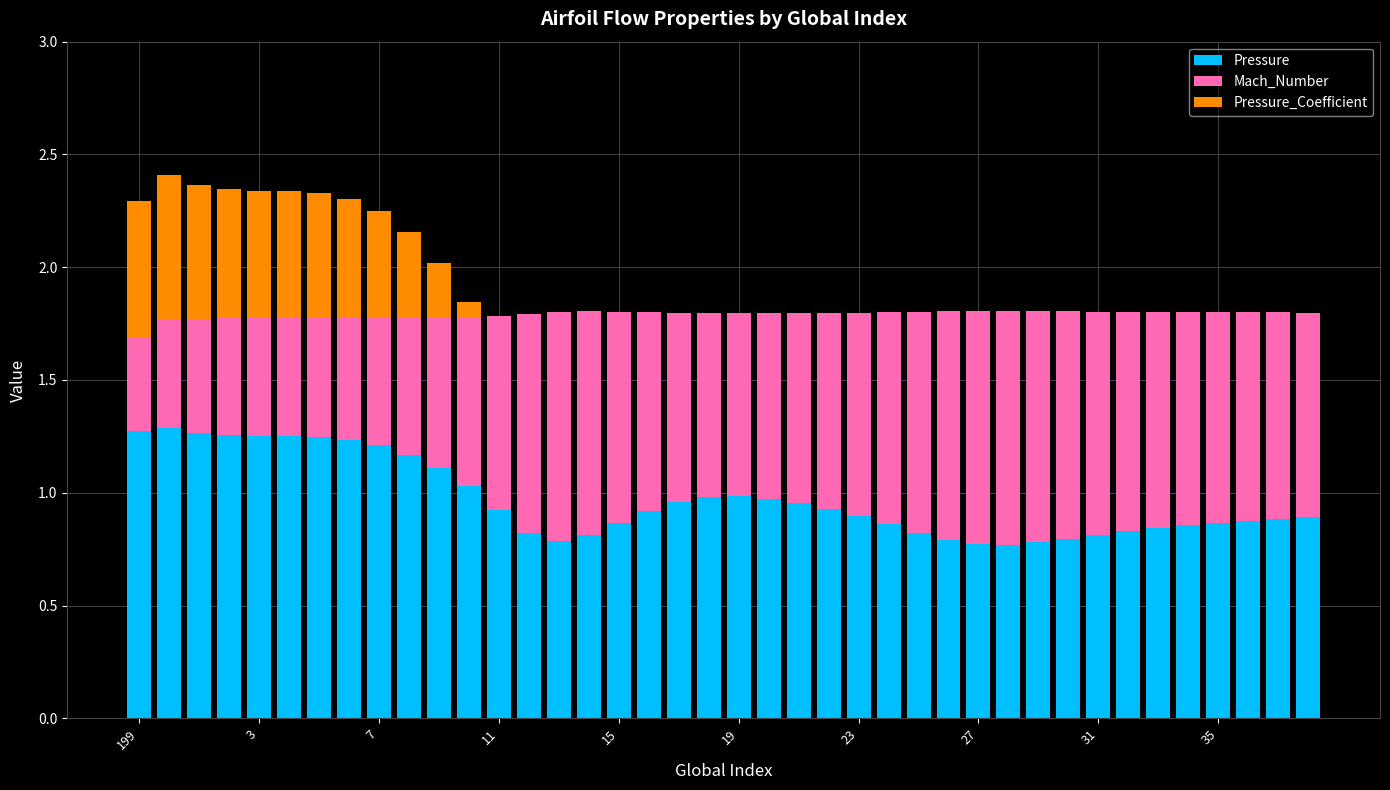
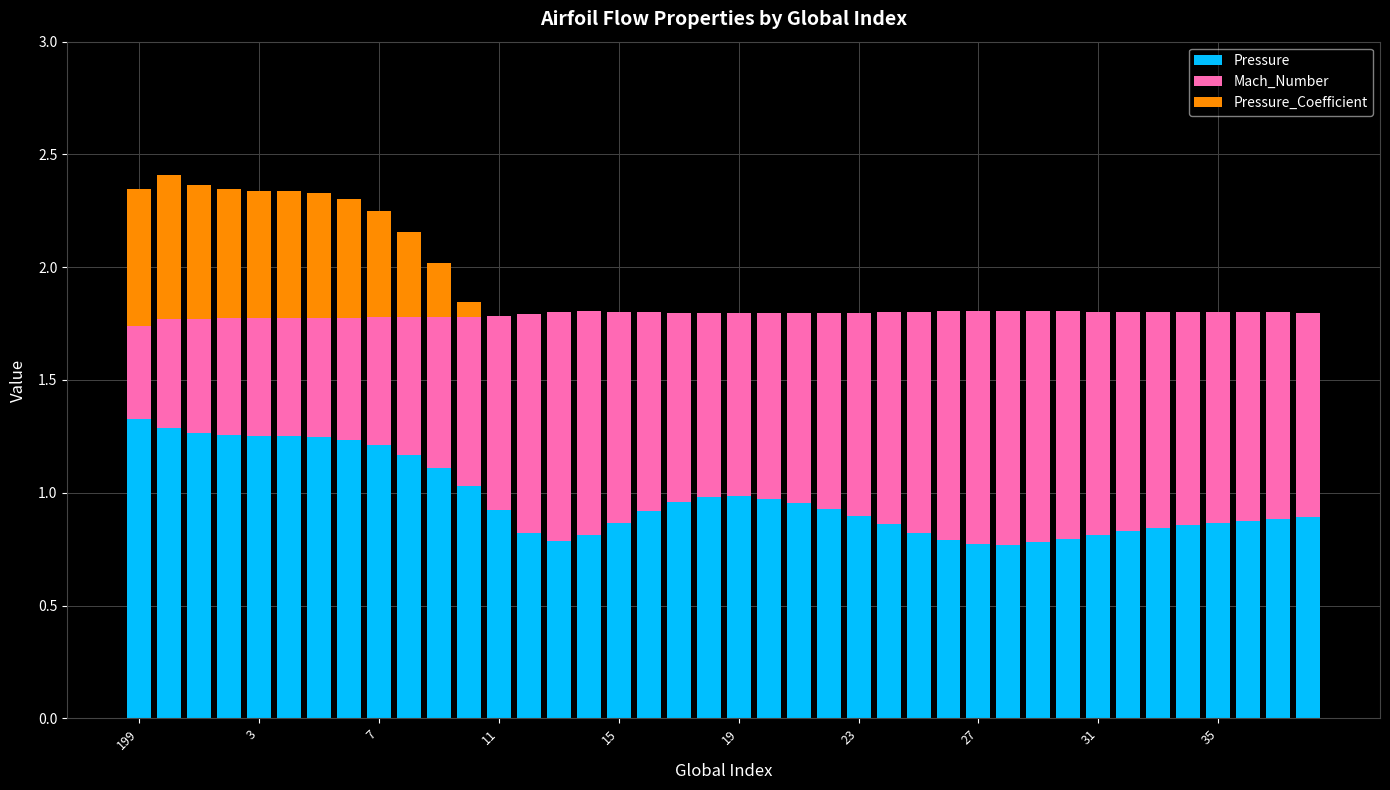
Pressure, 199: 1.27 -> 1.33
